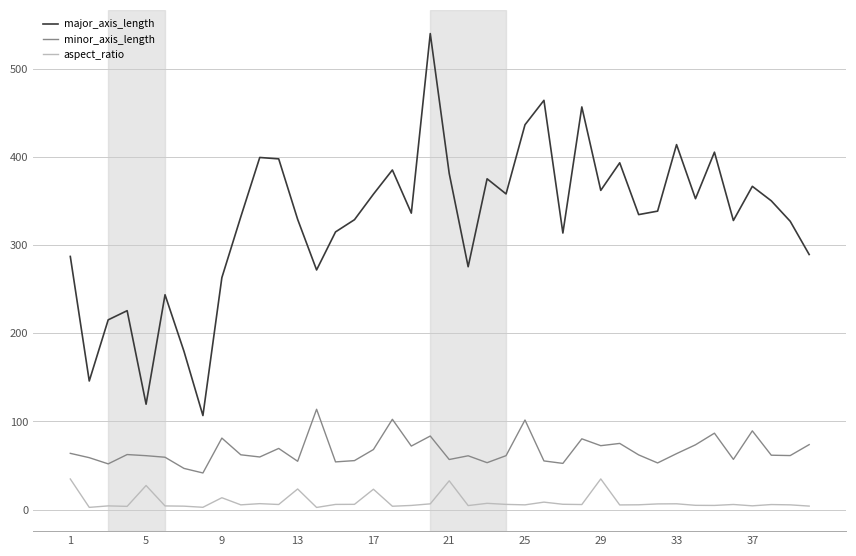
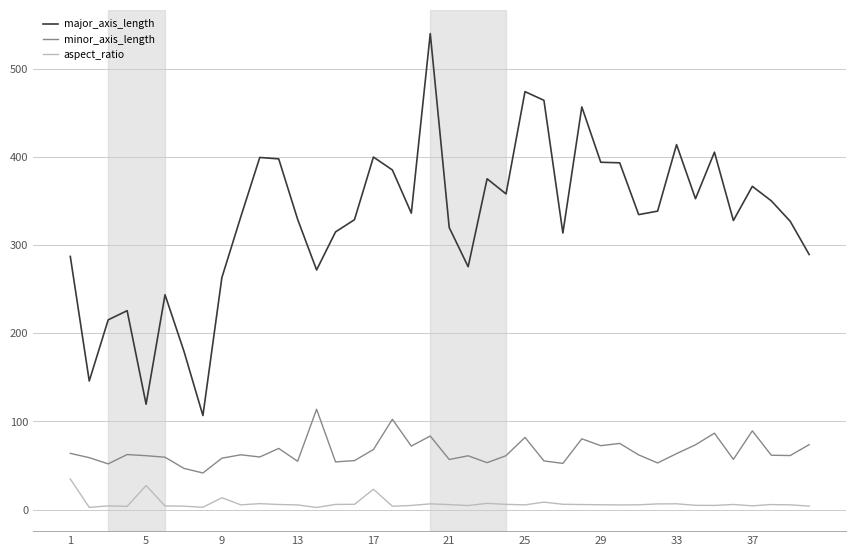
minor_axis_length, 9: 80 -> 60
aspect_ratio, 13: 20 -> 10
major_axis_length, 17: 360 -> 400
major_axis_length, 21: 380 -> 320
aspect_ratio, 21: 30 -> 10
major_axis_length, 25: 440 -> 470
minor_axis_length, 25: 100 -> 80
major_axis_length, 29: 360 -> 390
aspect_ratio, 29: 30 -> 10
